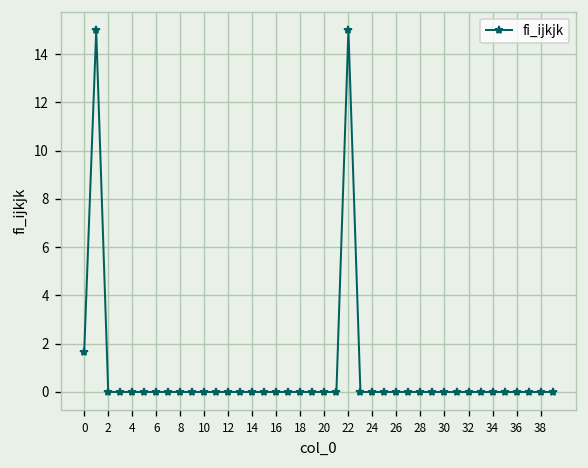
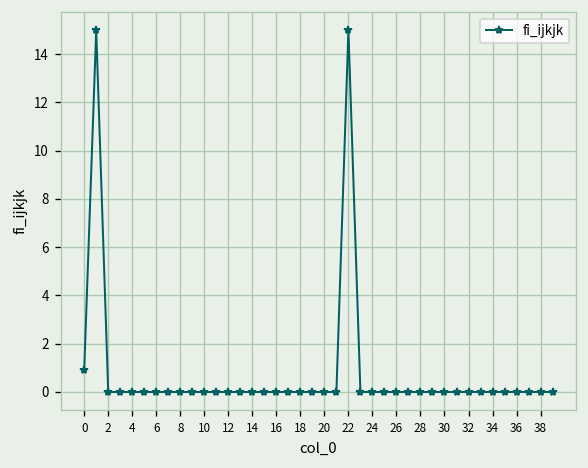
0: 1.7 -> 0.9
